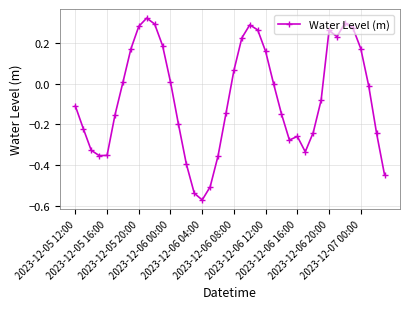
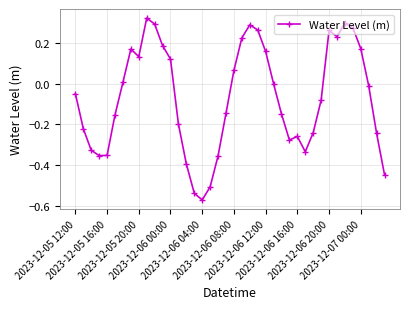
2023-12-05 12:00: -0.11 -> -0.05
2023-12-05 20:00: 0.28 -> 0.13
2023-12-06 00:00: 0.01 -> 0.12
